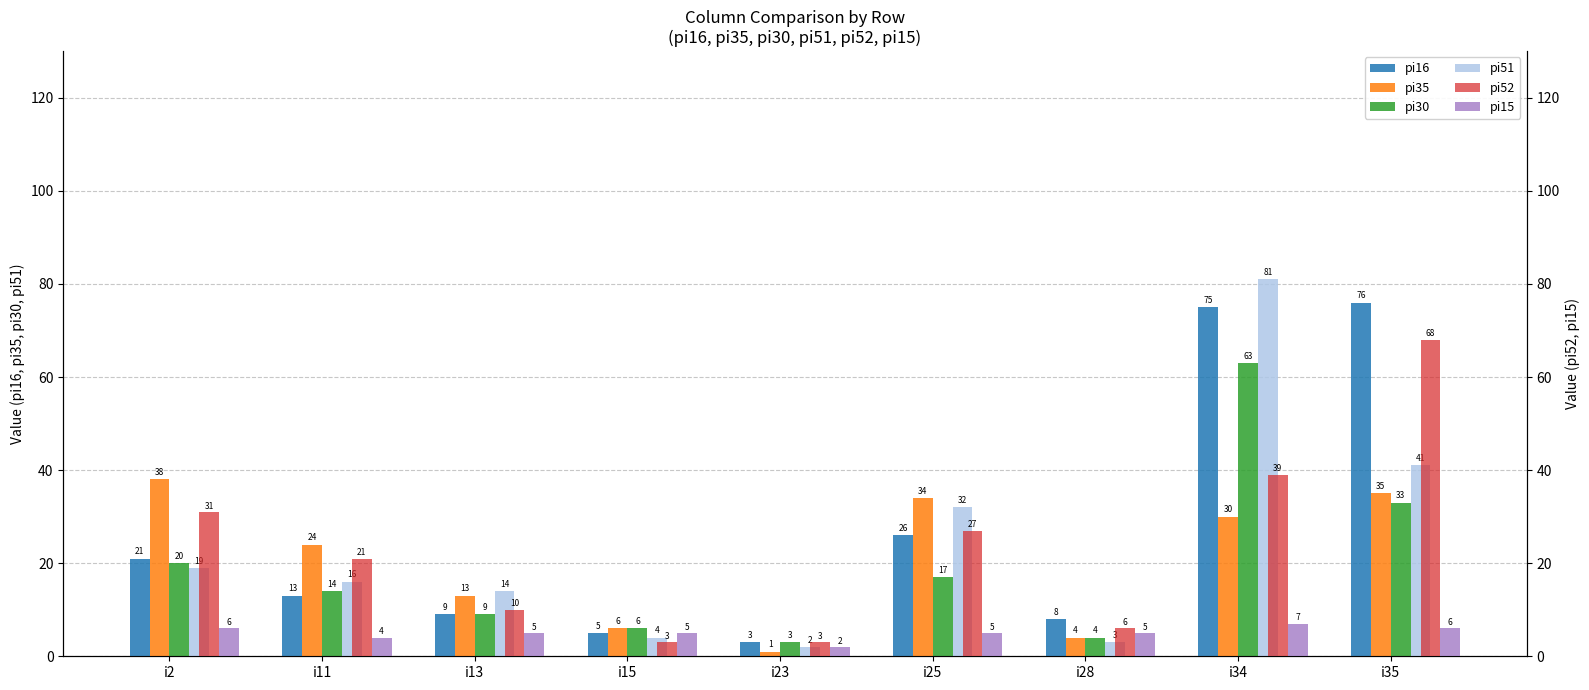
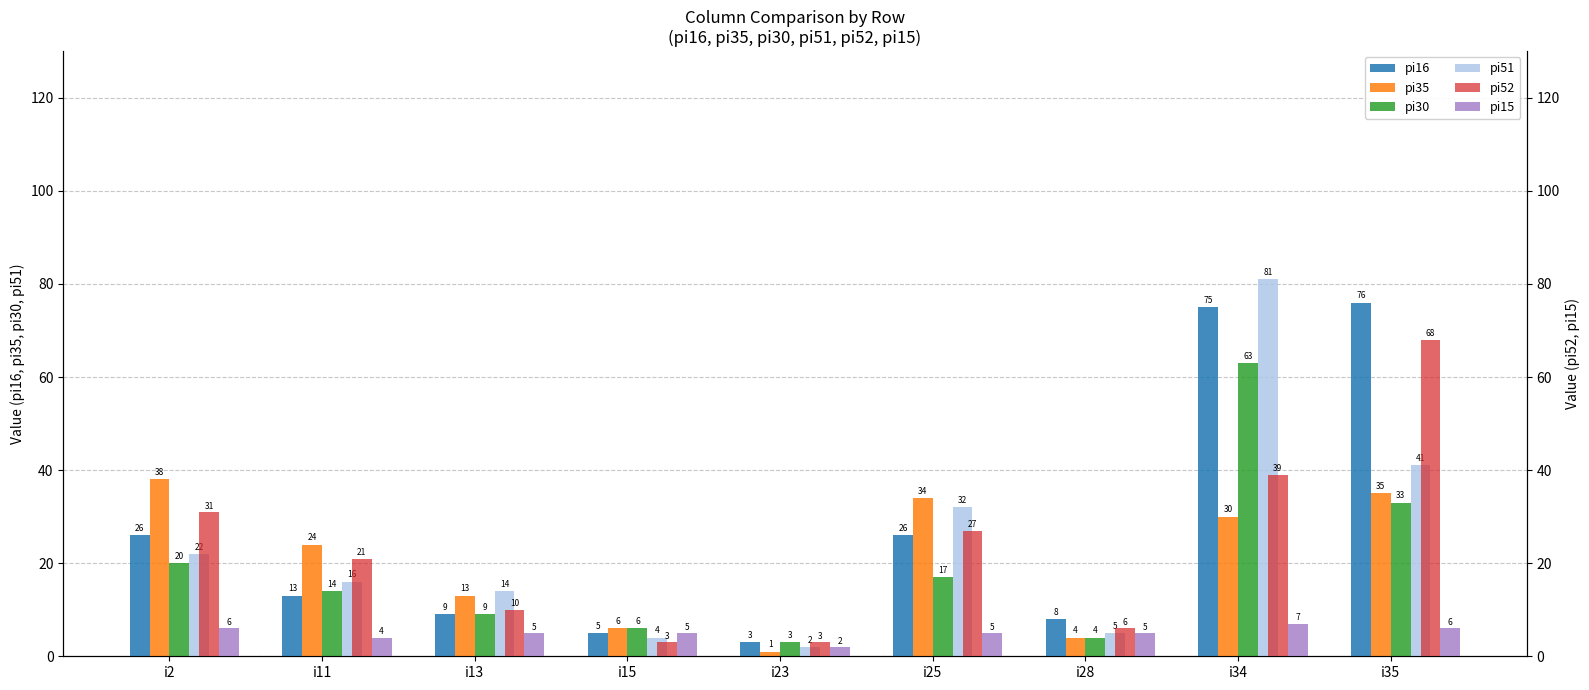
pi16, i2: 21 -> 26
pi51, i2: 19 -> 22
pi51, i28: 3 -> 5
